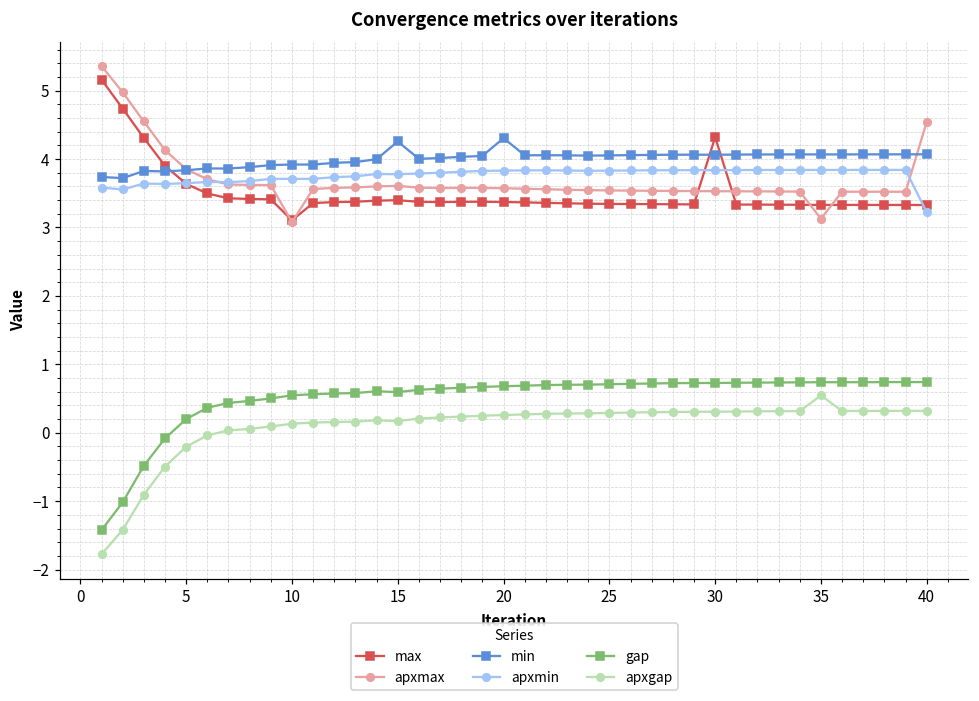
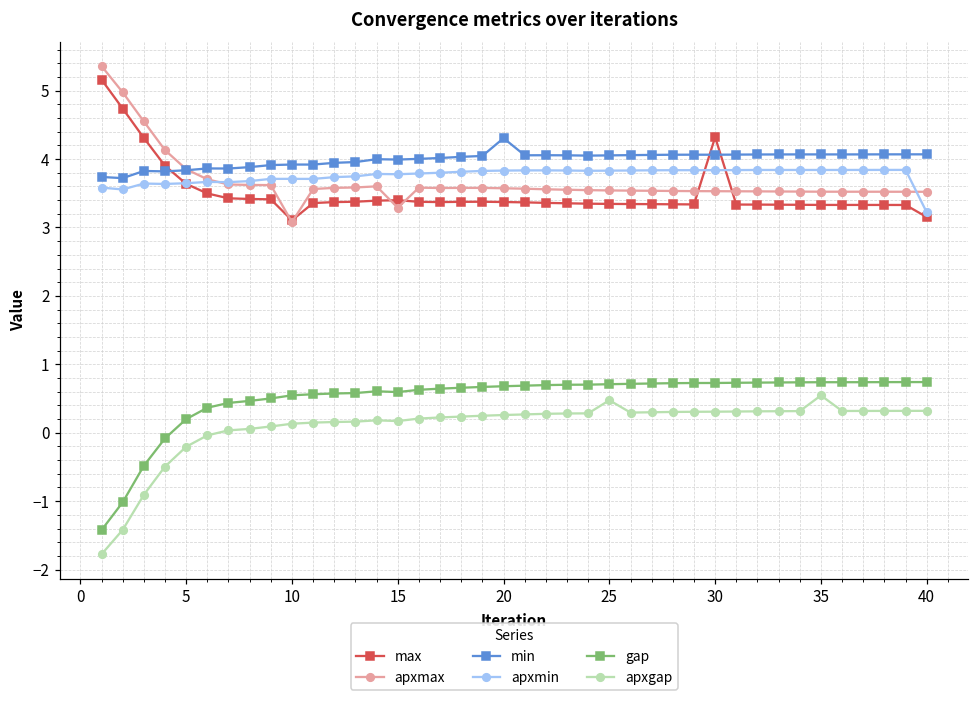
apxmax, 15: 3.6 -> 3.3
min, 15: 4.3 -> 4.0
apxgap, 25: 0.3 -> 0.5
apxmax, 35: 3.1 -> 3.5
max, 40: 3.3 -> 3.2
apxmax, 40: 4.5 -> 3.5
